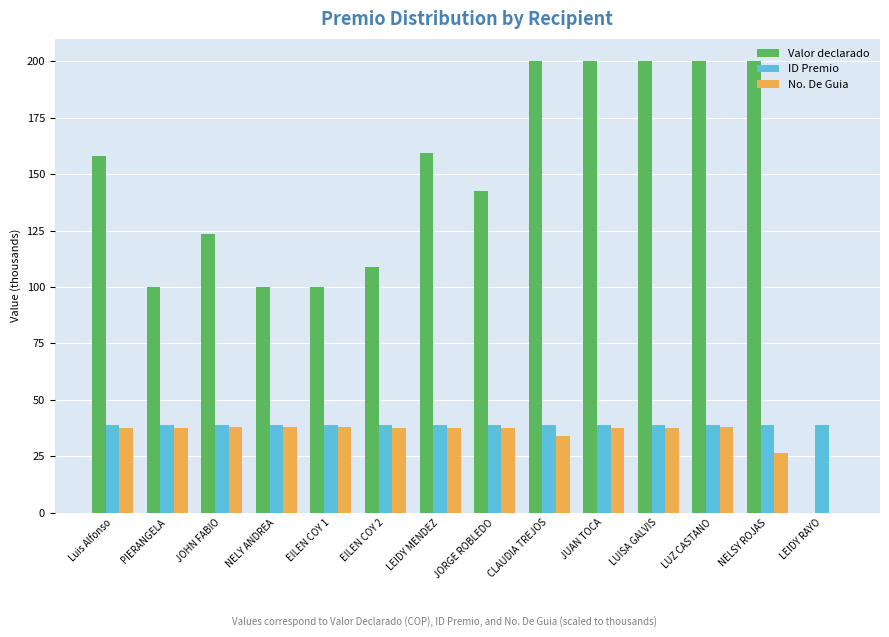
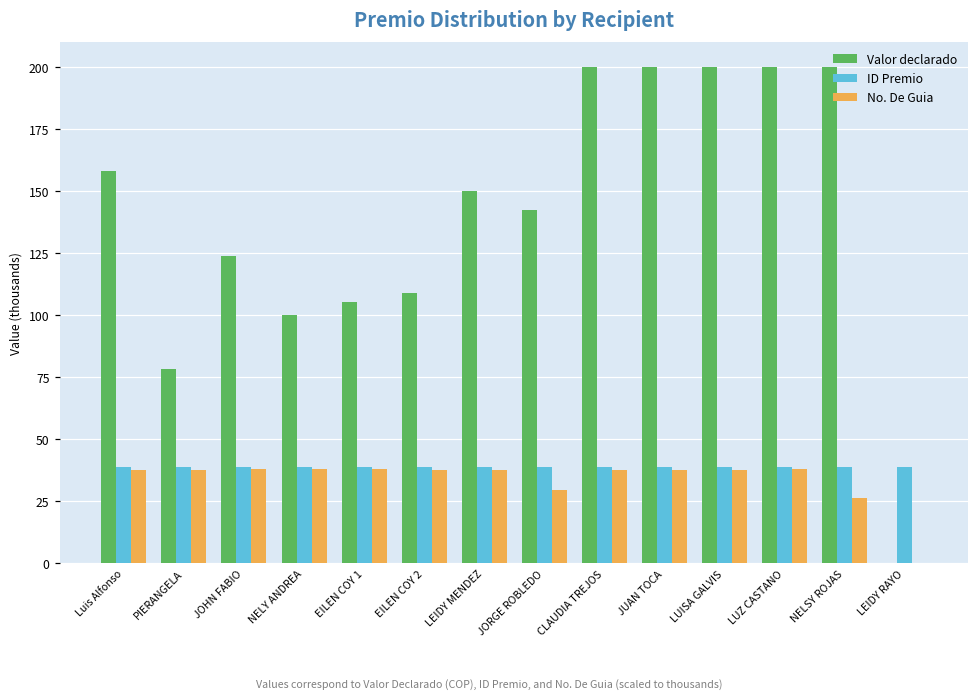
Valor declarado, PIERANGELA: 100 -> 78
Valor declarado, EILEN COY 1: 100 -> 105
Valor declarado, LEIDY MENDEZ: 160 -> 150
No. De Guia, JORGE ROBLEDO: 37 -> 29
No. De Guia, CLAUDIA TREJOS: 34 -> 37
